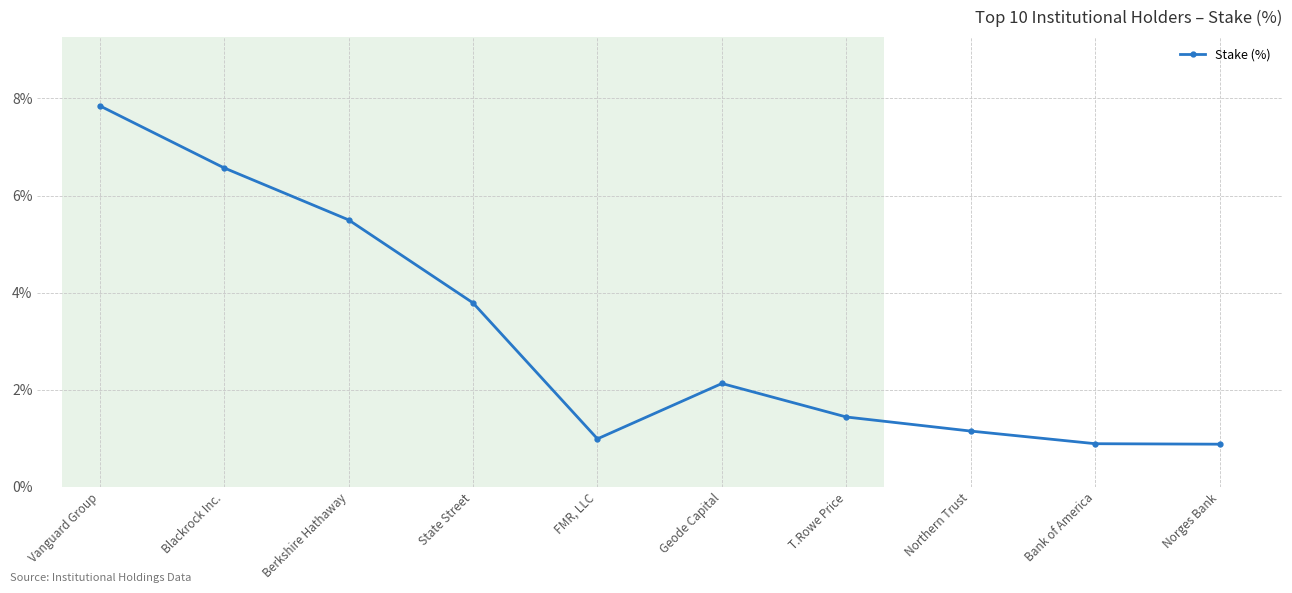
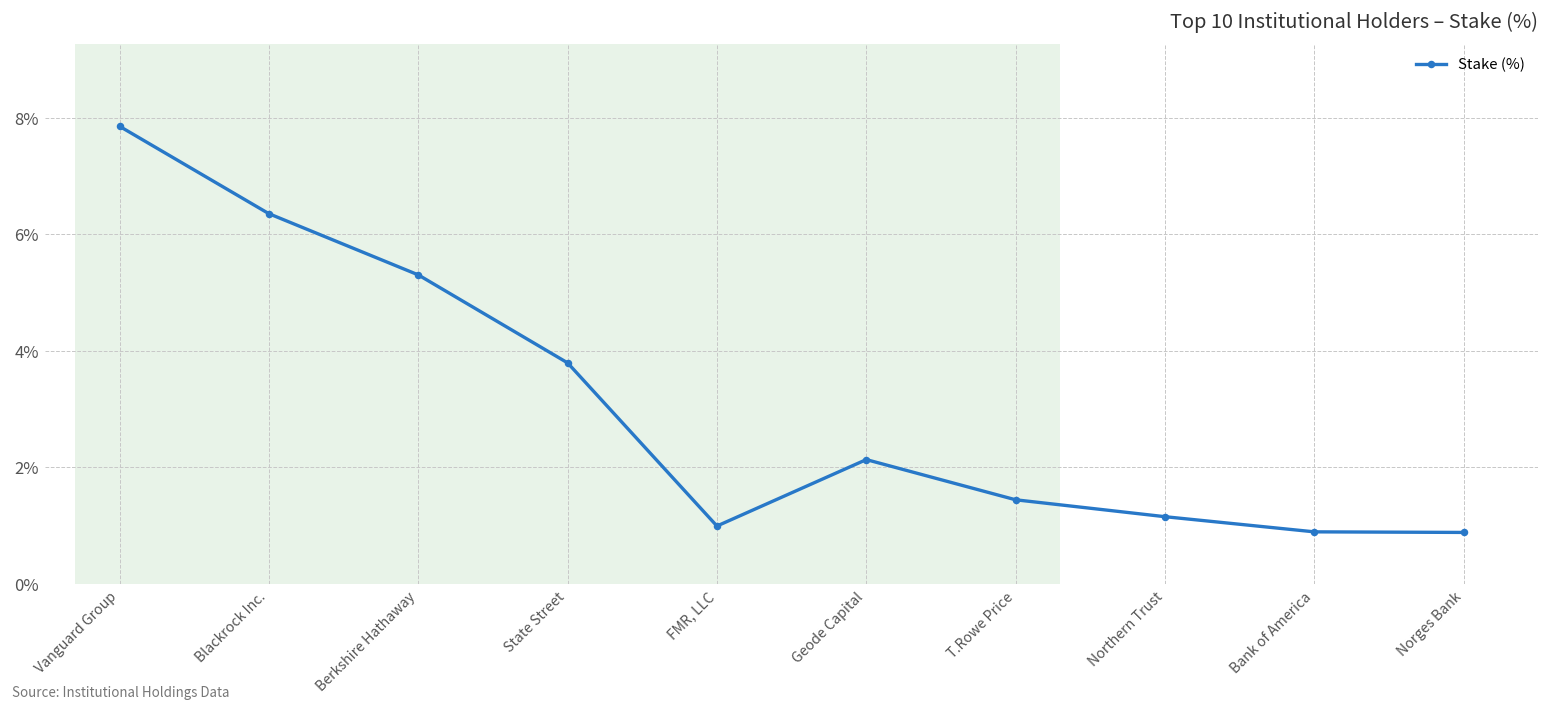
Blackrock Inc.: 6.6% -> 6.4%
Berkshire Hathaway: 5.5% -> 5.3%
